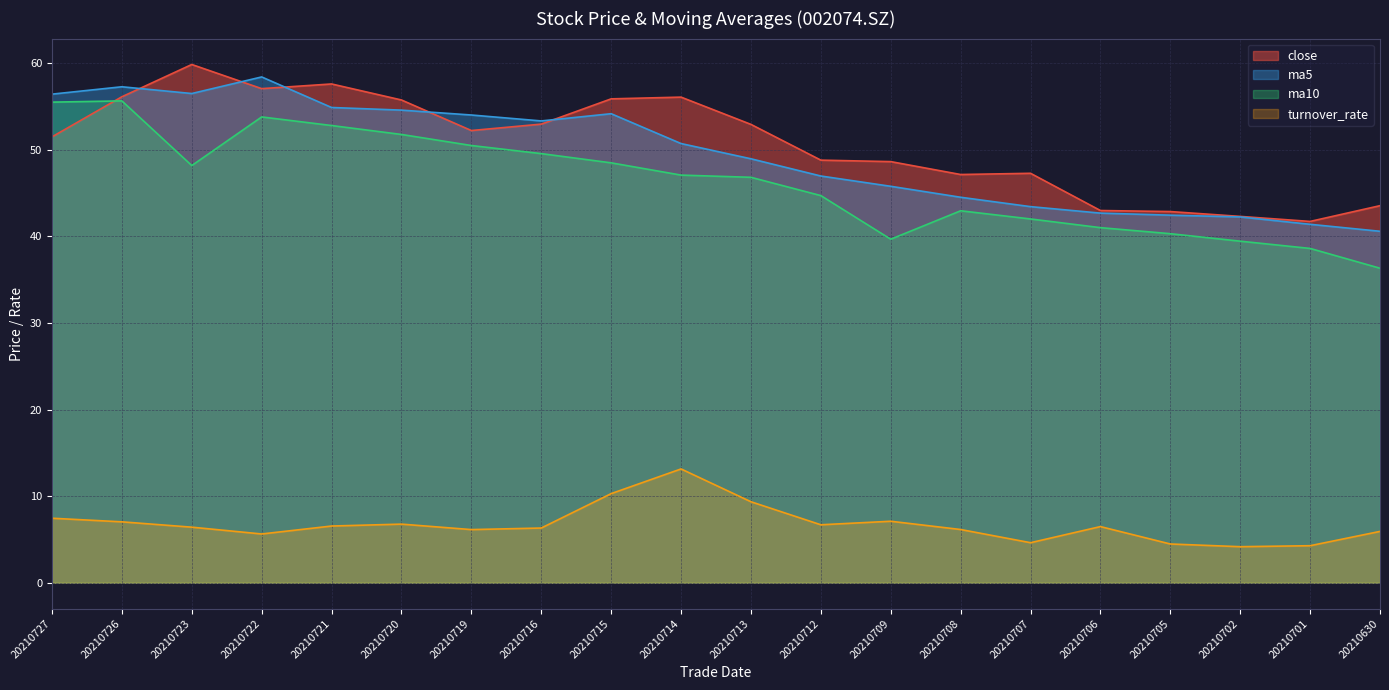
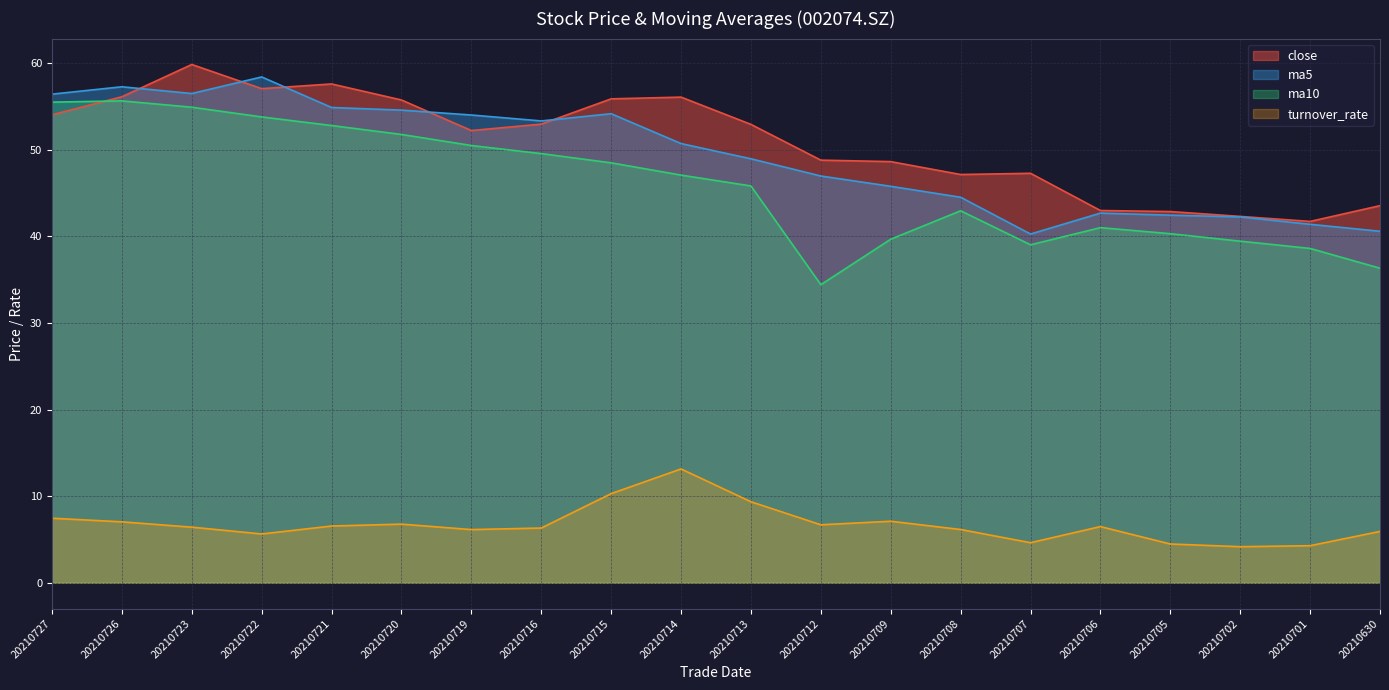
close, 20210727: 52 -> 54
ma10, 20210723: 48 -> 55
ma10, 20210713: 47 -> 46
ma10, 20210712: 45 -> 34
ma5, 20210707: 43 -> 40
ma10, 20210707: 42 -> 39
